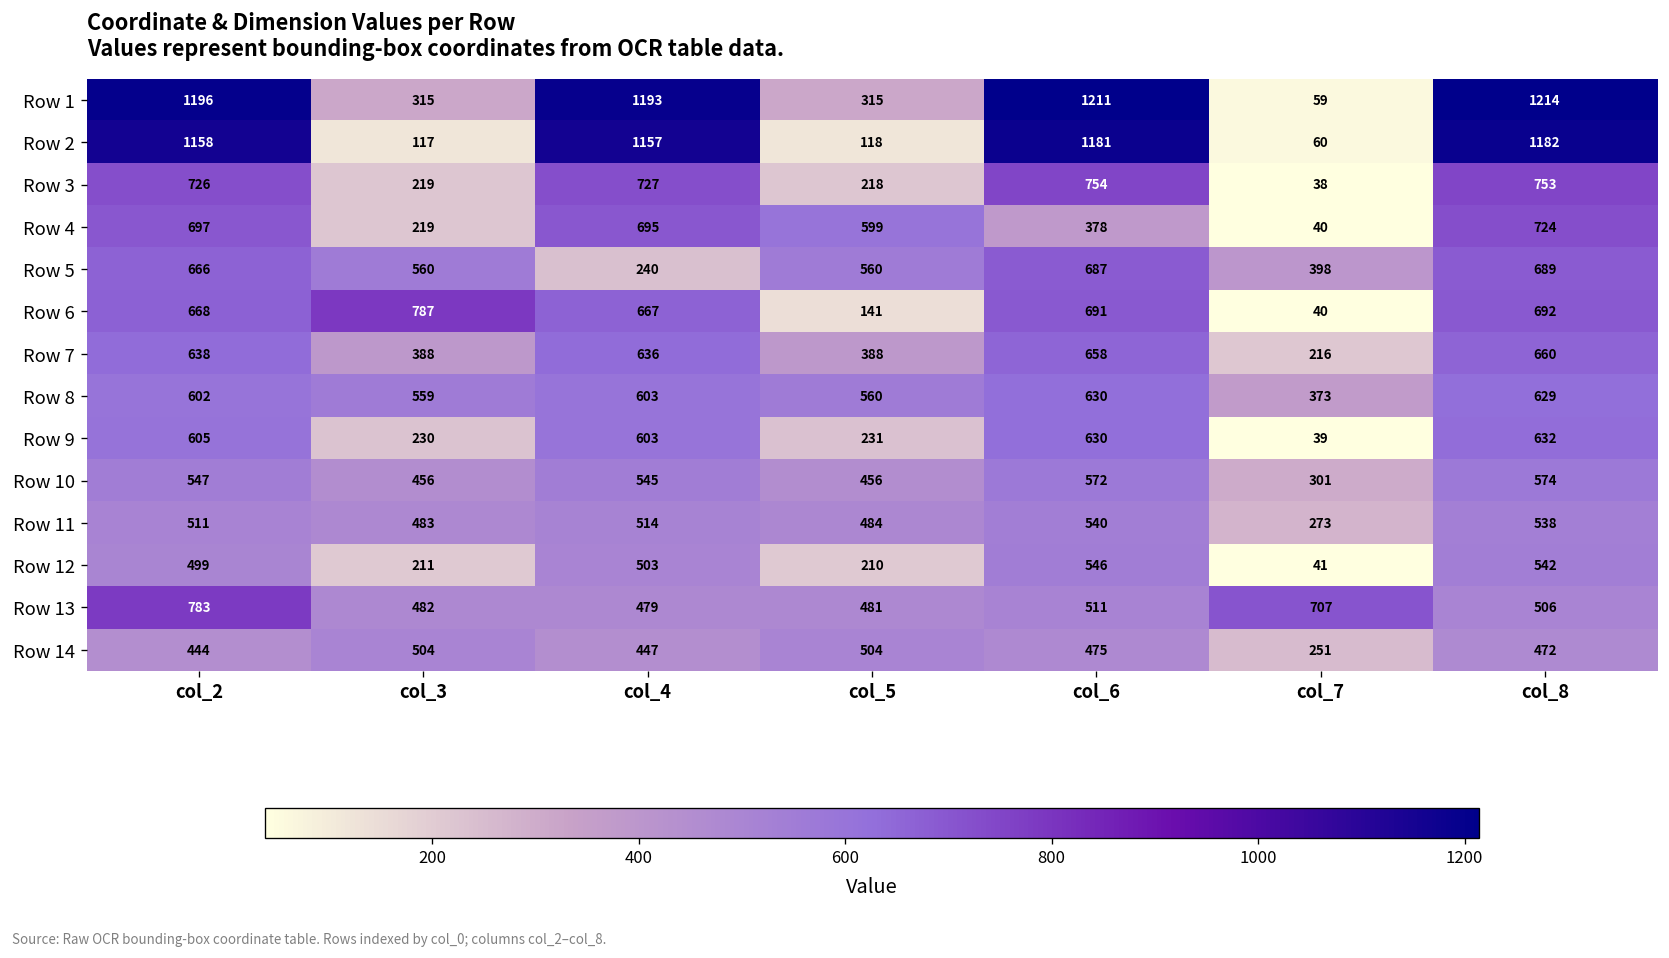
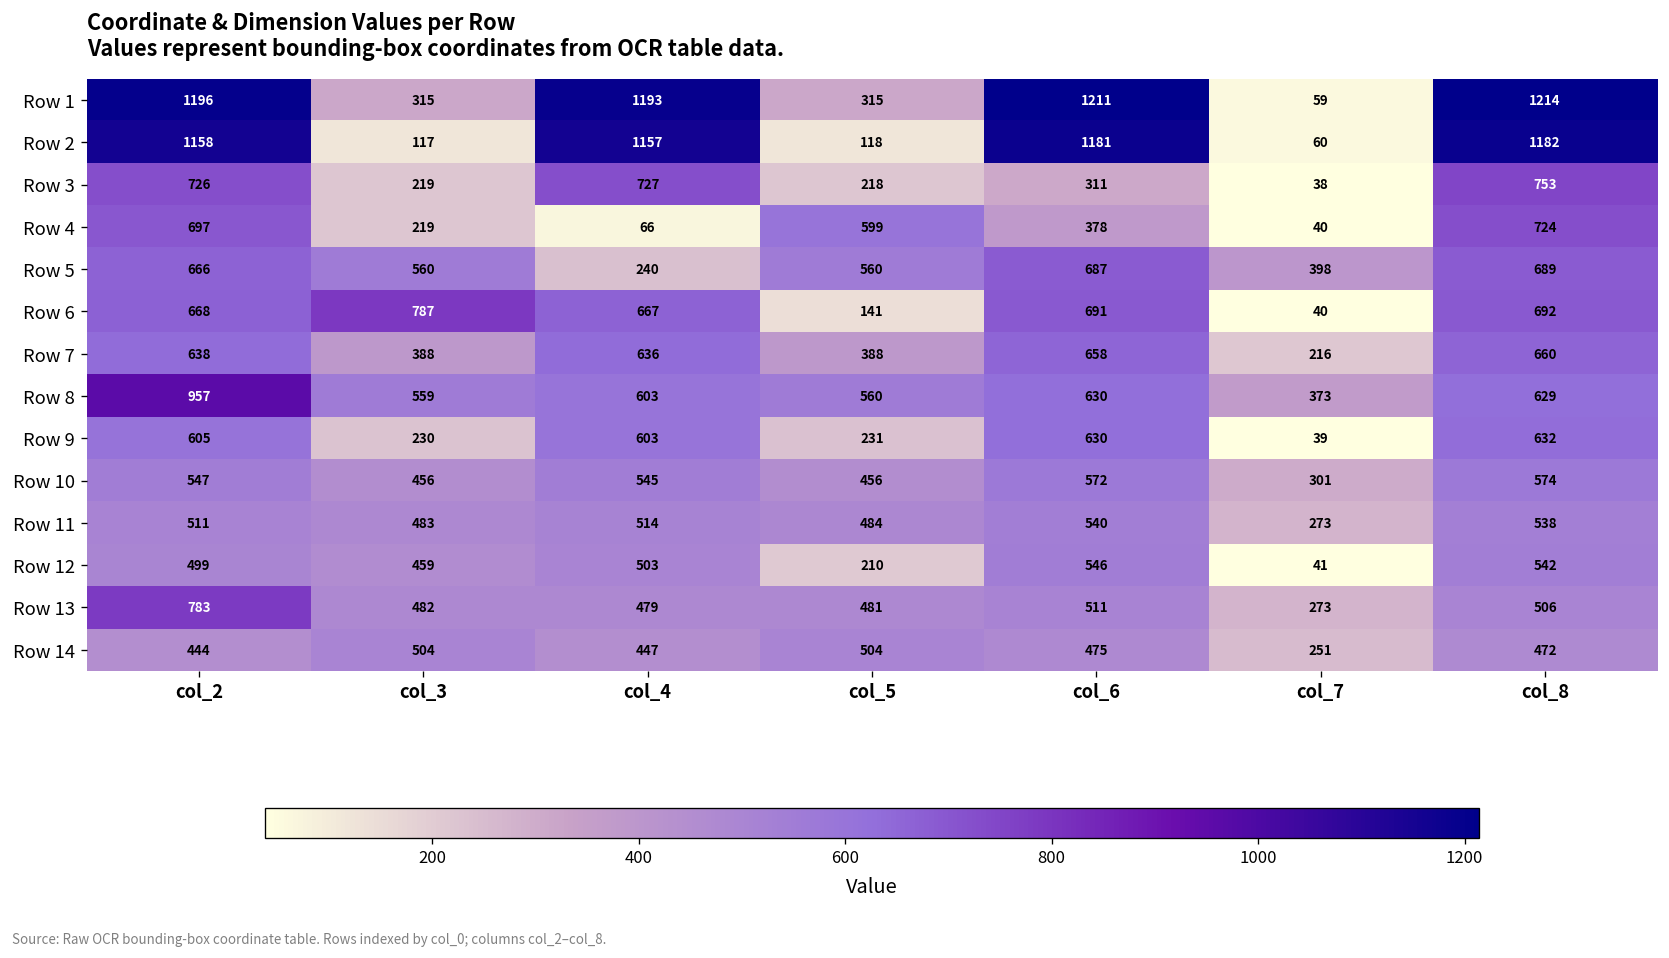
Row 3, col_6: 754 -> 311
Row 4, col_4: 695 -> 66
Row 8, col_2: 602 -> 957
Row 12, col_3: 211 -> 459
Row 13, col_7: 707 -> 273
